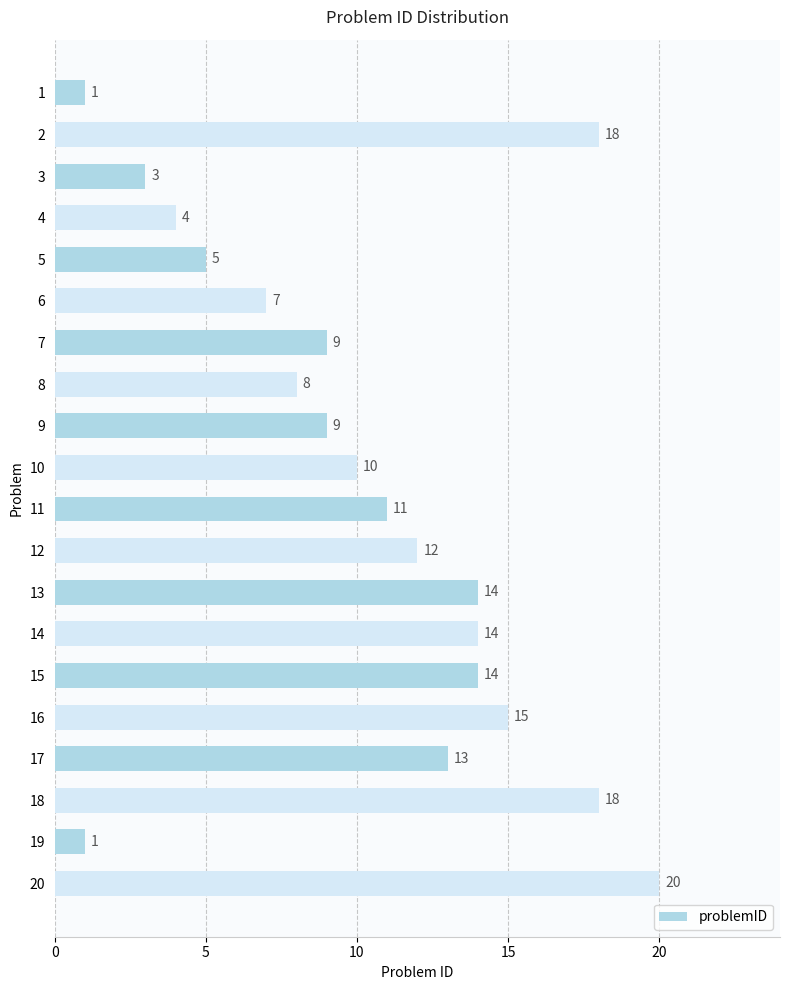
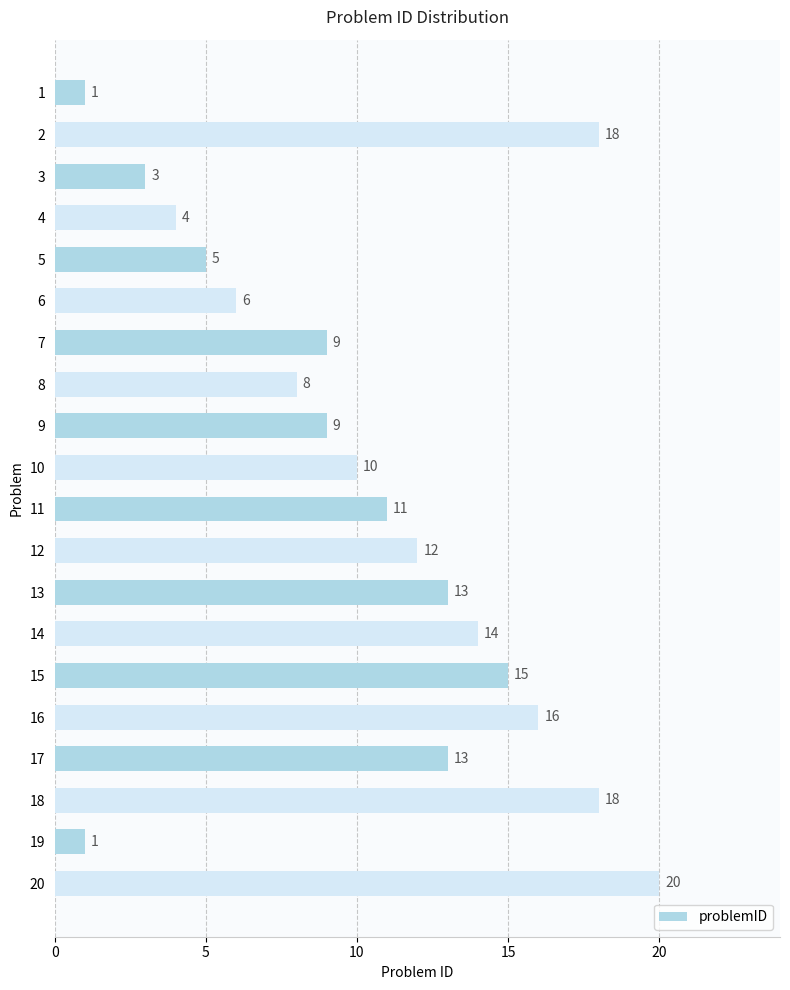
6: 7 -> 6
13: 14 -> 13
15: 14 -> 15
16: 15 -> 16
